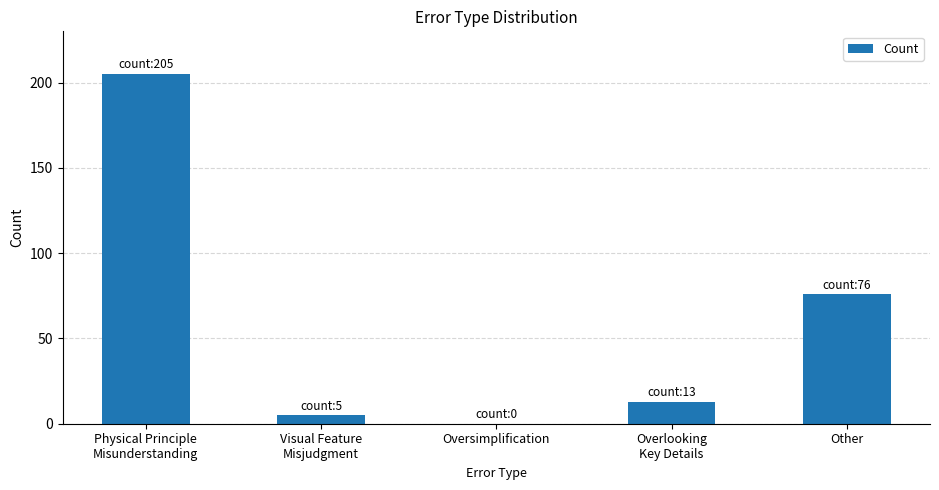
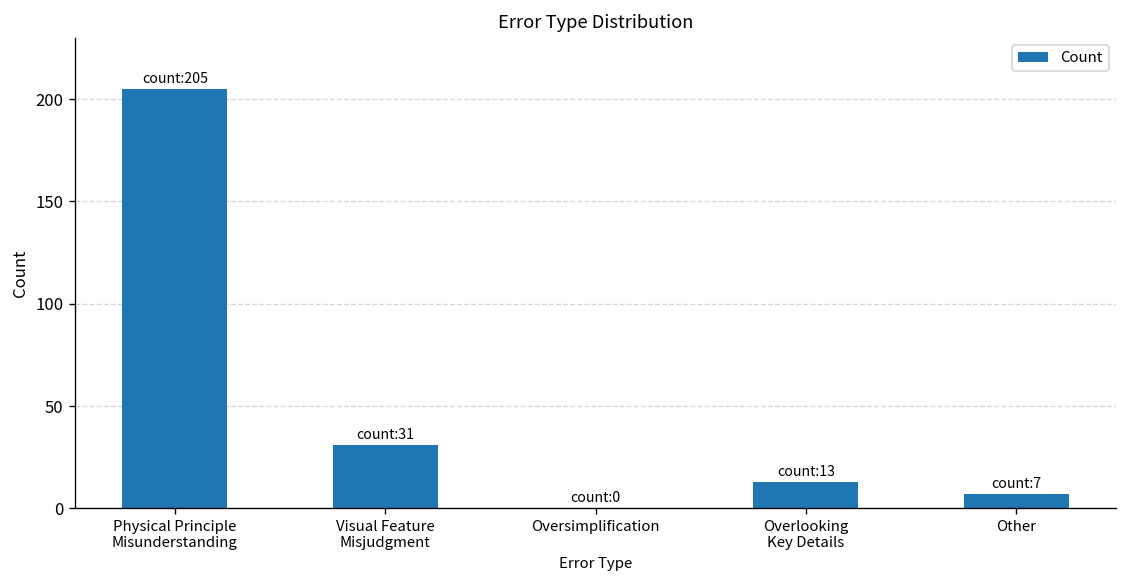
Visual Feature Misjudgment: 5 -> 31
Other: 76 -> 7
